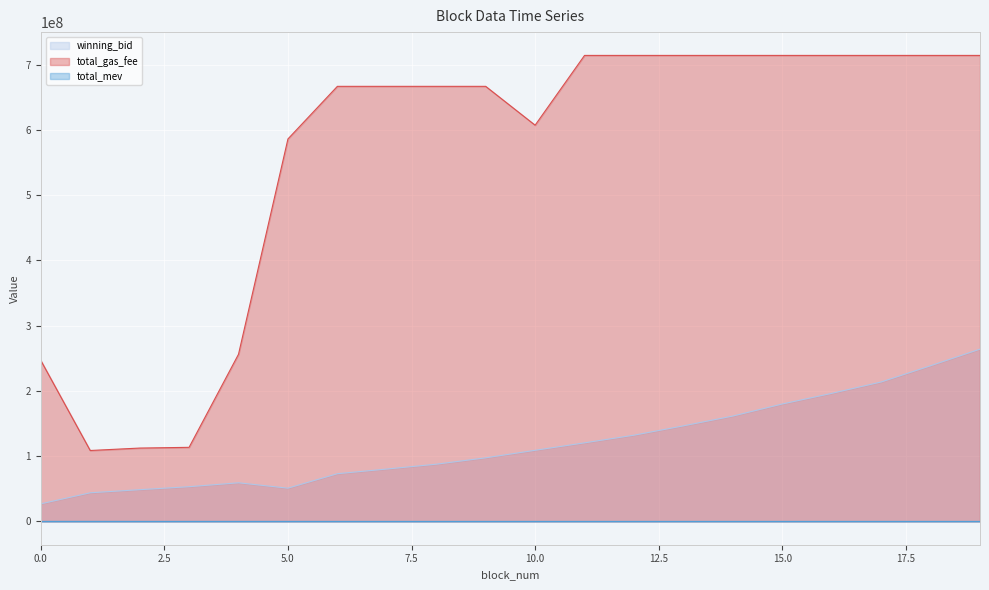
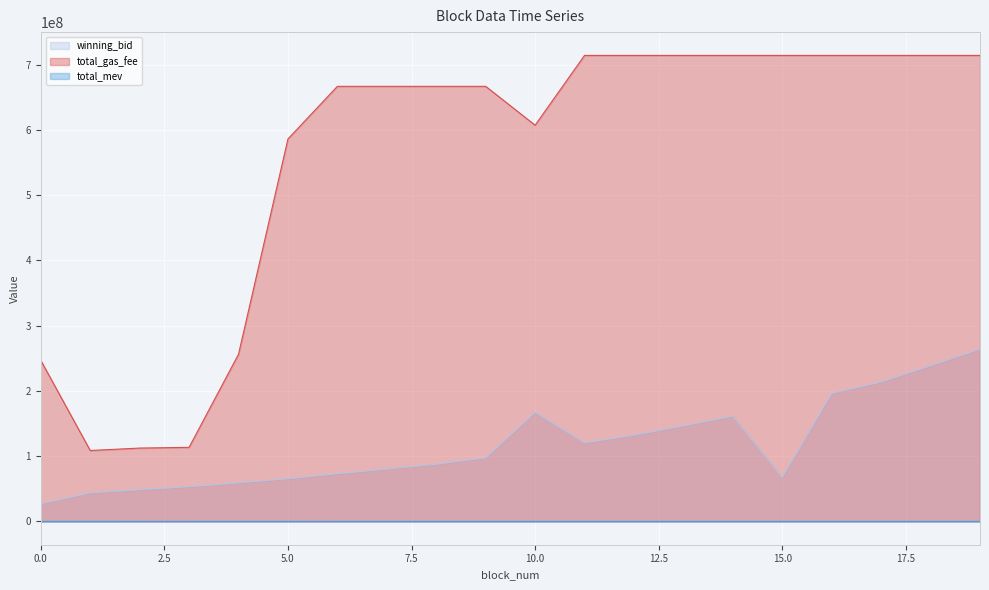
winning_bid, 5.0: 50000000 -> 70000000
winning_bid, 10.0: 110000000 -> 170000000
winning_bid, 15.0: 180000000 -> 70000000
